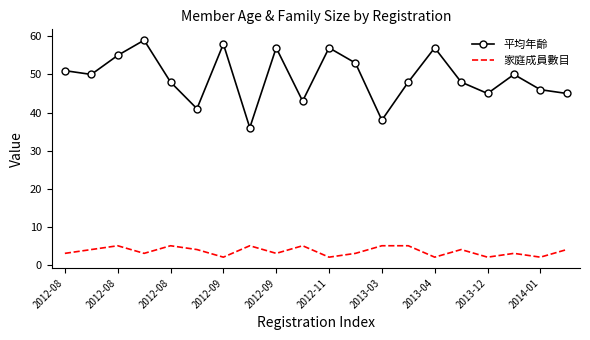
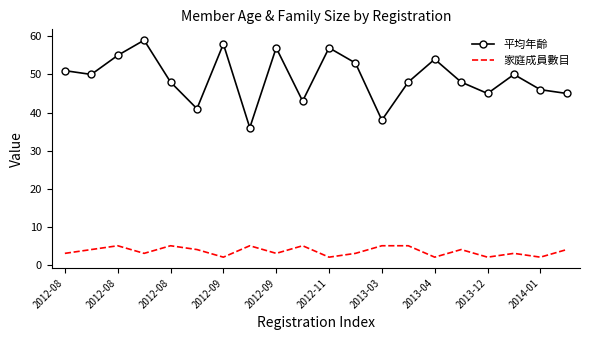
平均年齡, 2013-04: 57 -> 54
